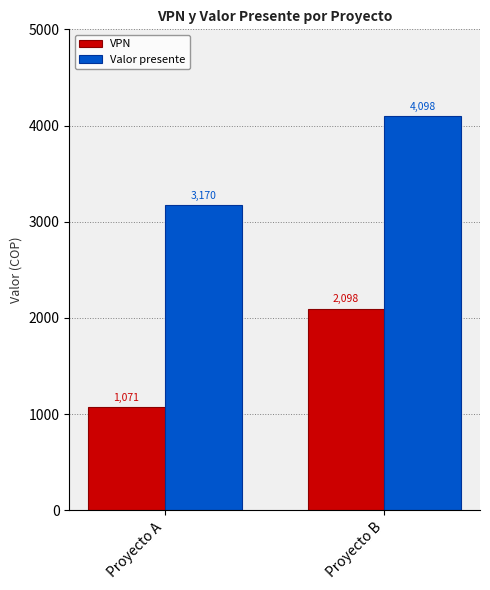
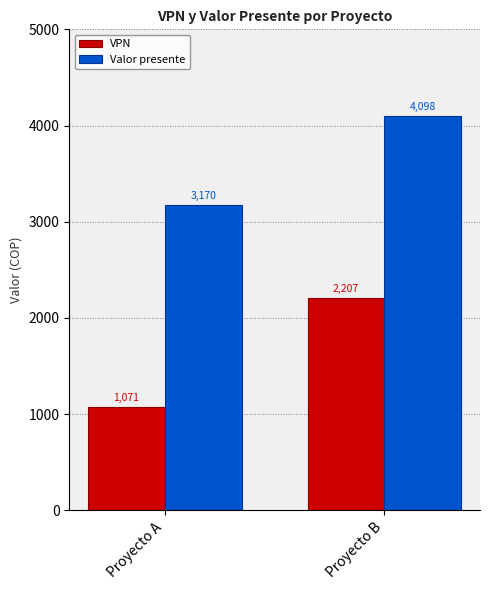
VPN, Proyecto B: 2,098 -> 2,207
